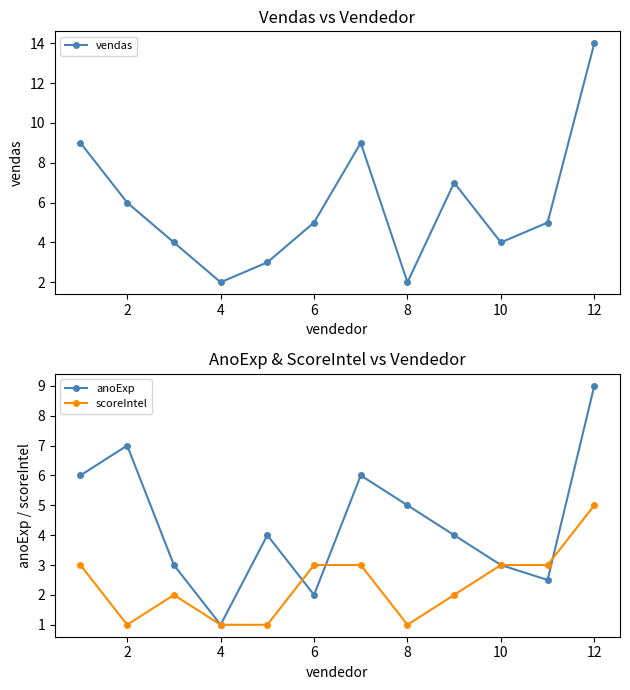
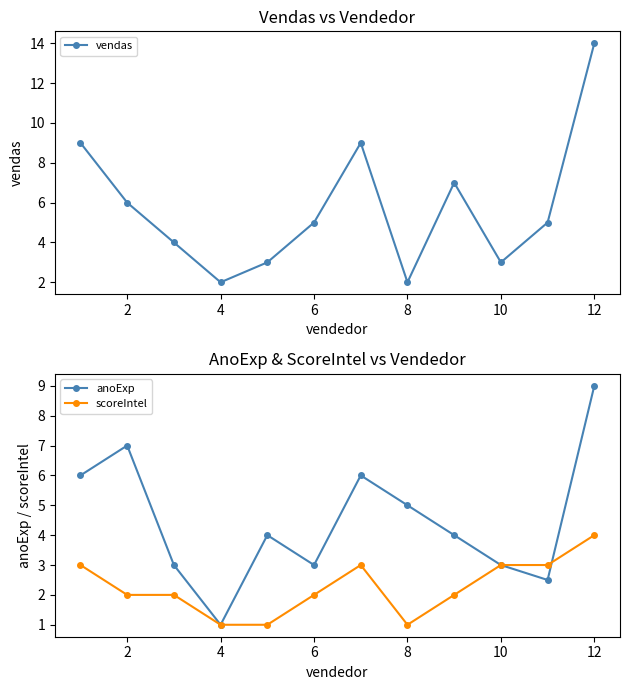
Vendas vs Vendedor, 10: 4 -> 3
AnoExp & ScoreIntel vs Vendedor, scoreIntel, 2: 1 -> 2
AnoExp & ScoreIntel vs Vendedor, anoExp, 6: 2 -> 3
AnoExp & ScoreIntel vs Vendedor, scoreIntel, 6: 3 -> 2
AnoExp & ScoreIntel vs Vendedor, scoreIntel, 12: 5 -> 4
